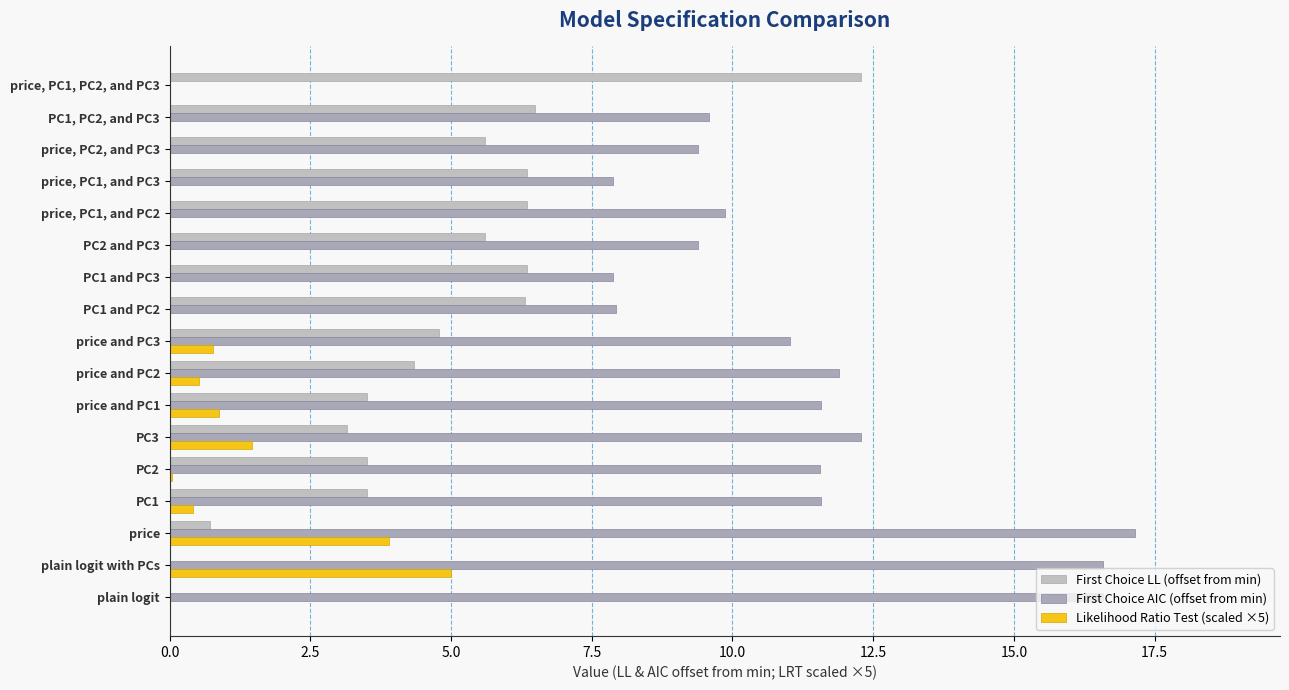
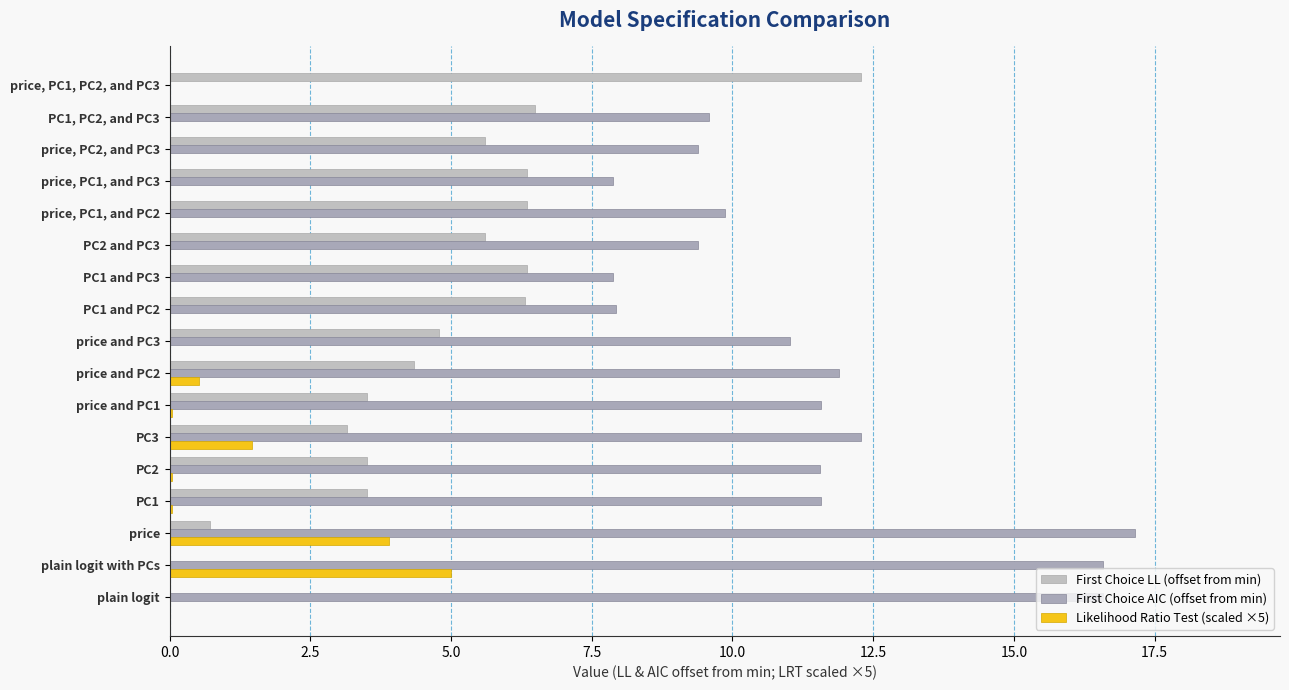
Likelihood Ratio Test (scaled ×5), price and PC3: 0.8 -> 0.0
Likelihood Ratio Test (scaled ×5), price and PC1: 0.9 -> 0.0
Likelihood Ratio Test (scaled ×5), PC1: 0.4 -> 0.0
